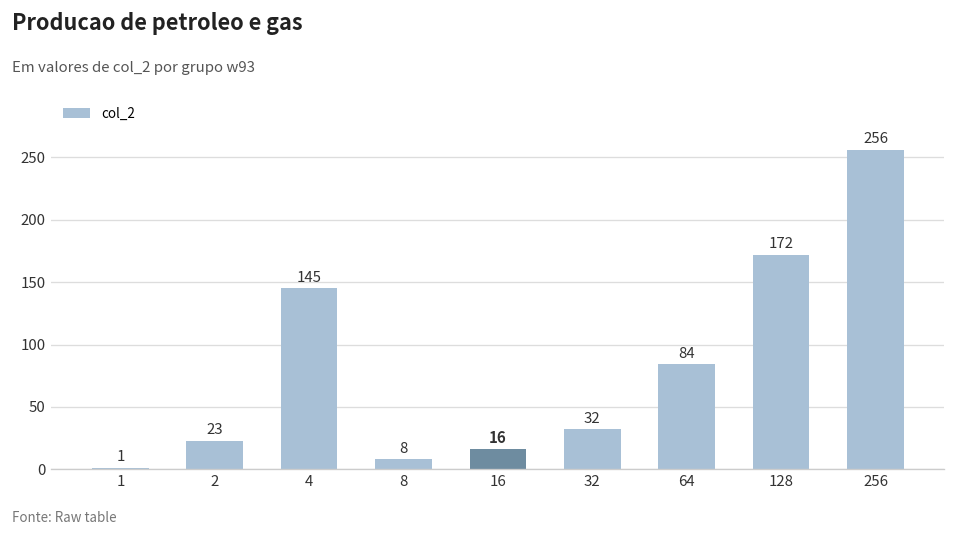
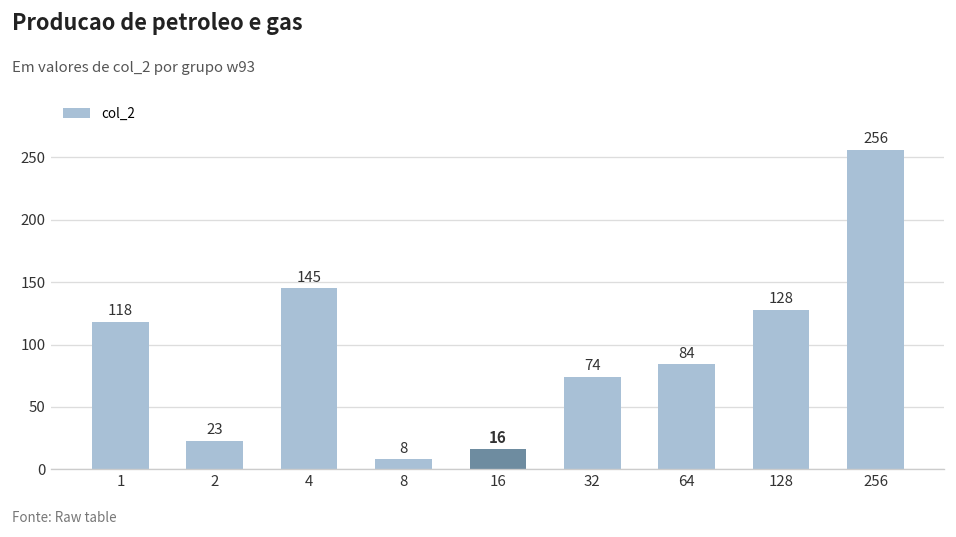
1: 1 -> 118
32: 32 -> 74
128: 172 -> 128
